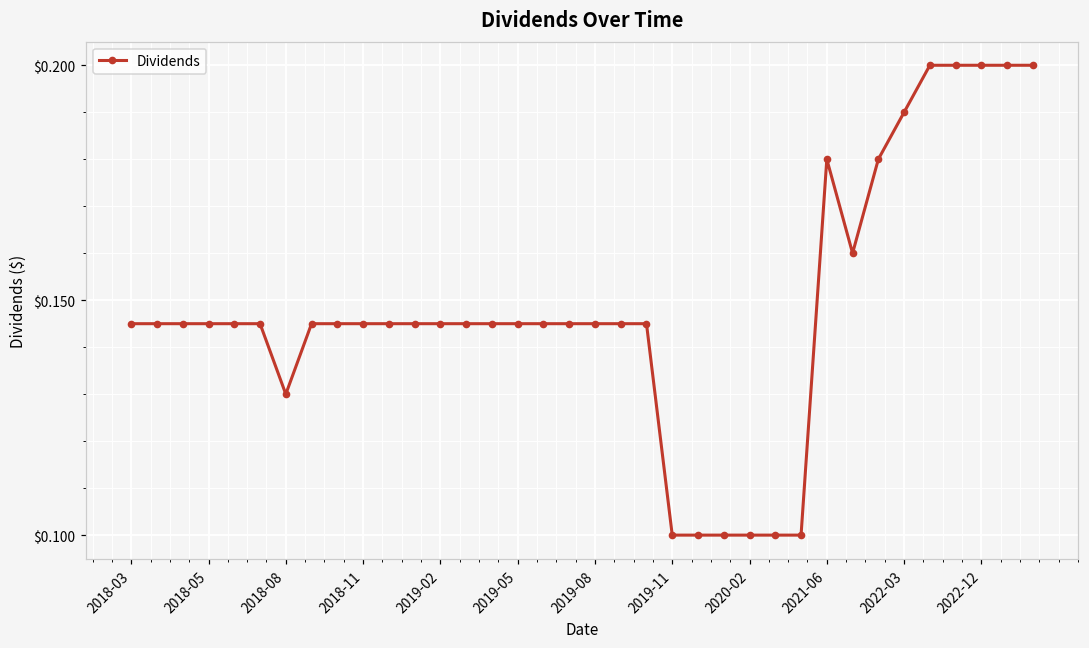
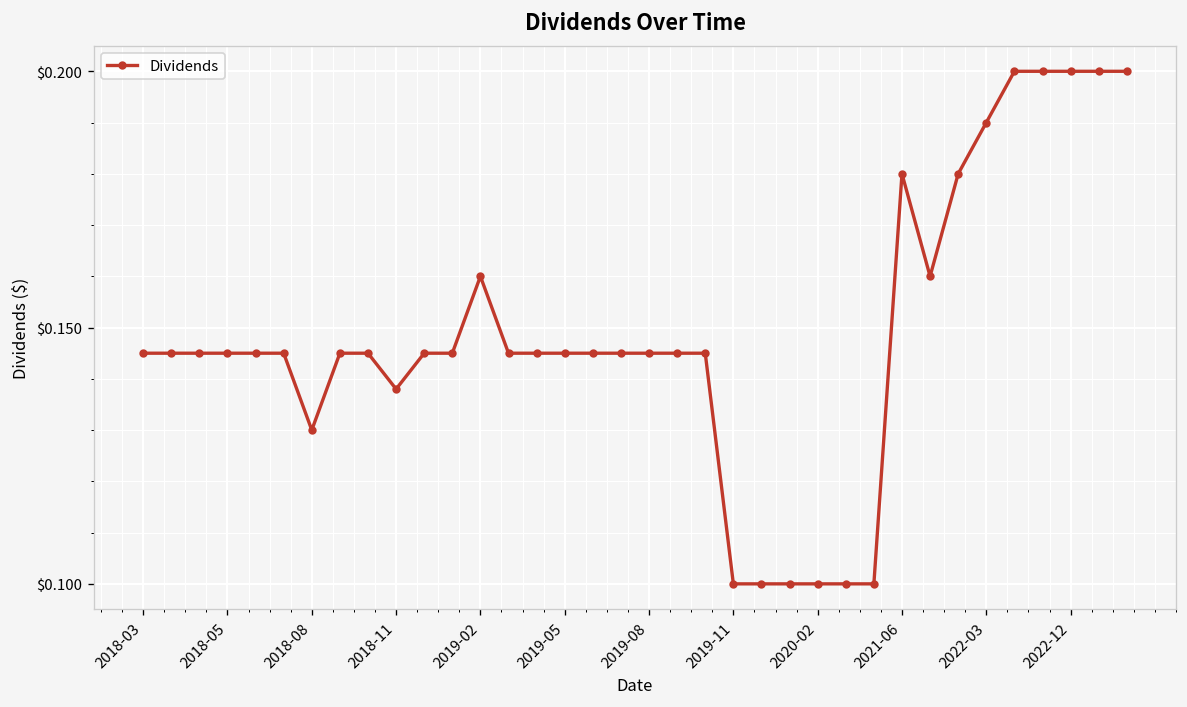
2018-11: $0.145 -> $0.138
2019-02: $0.145 -> $0.160
